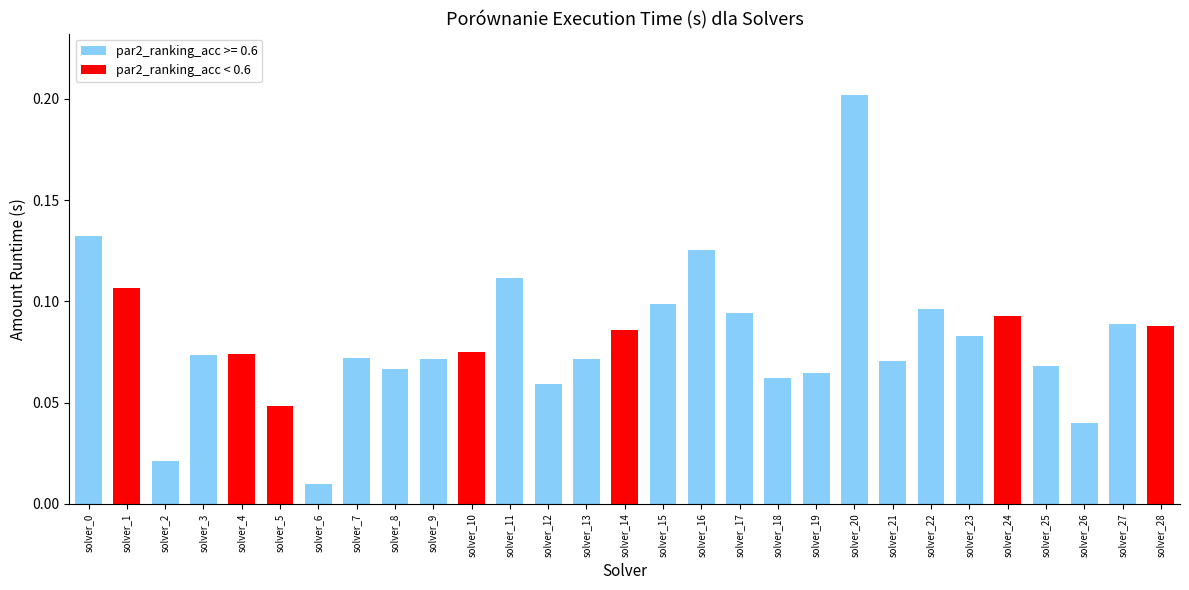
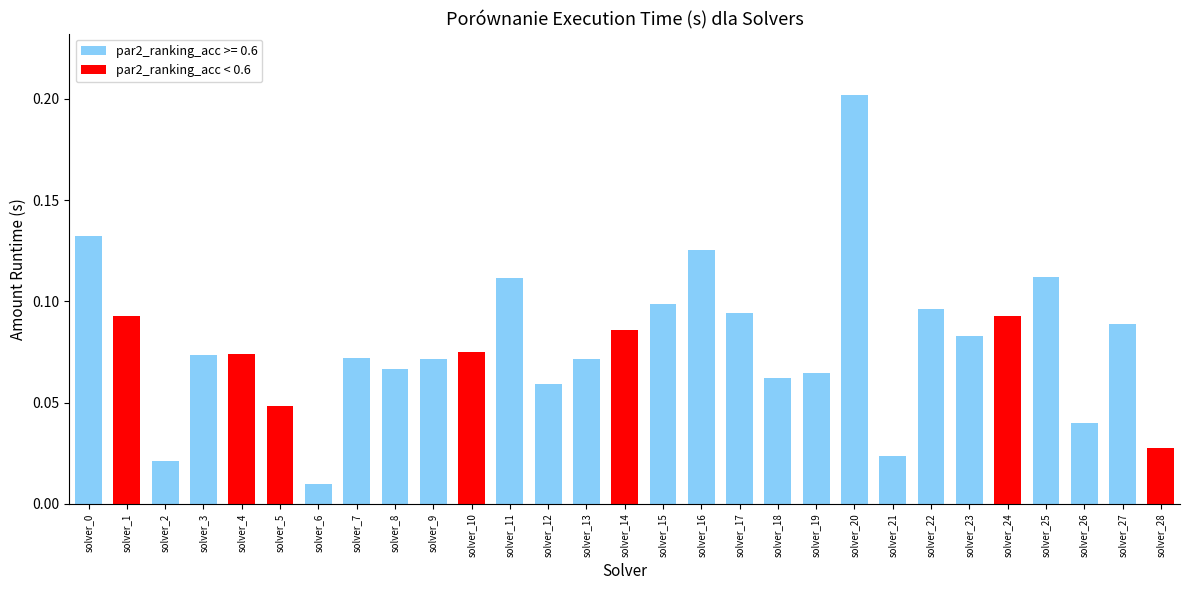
solver_1: 0.107 -> 0.093
solver_21: 0.070 -> 0.024
solver_25: 0.068 -> 0.112
solver_28: 0.088 -> 0.028
